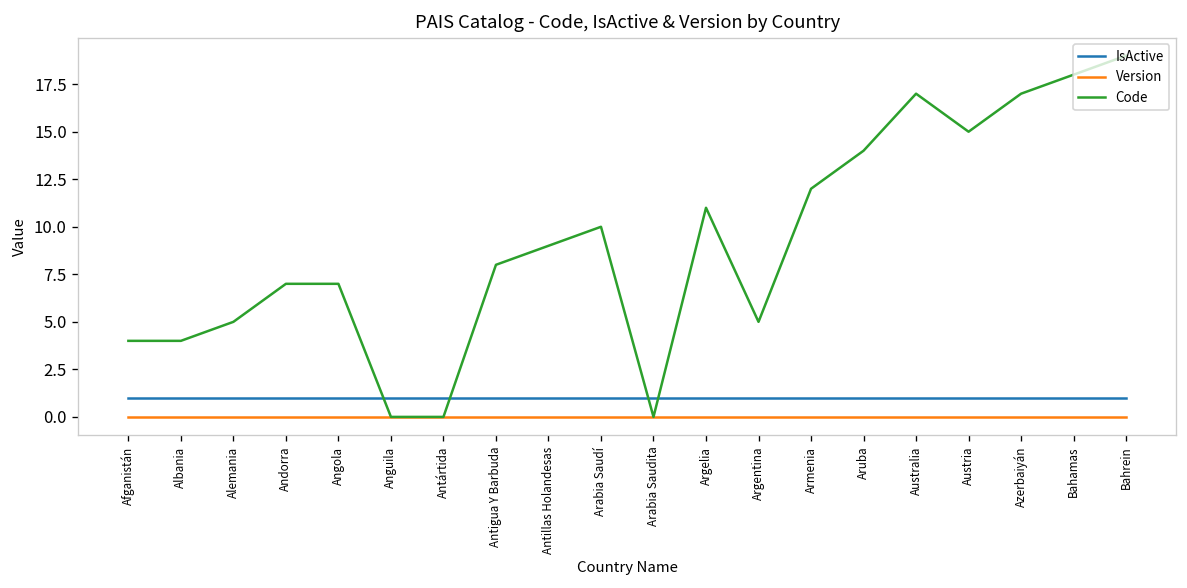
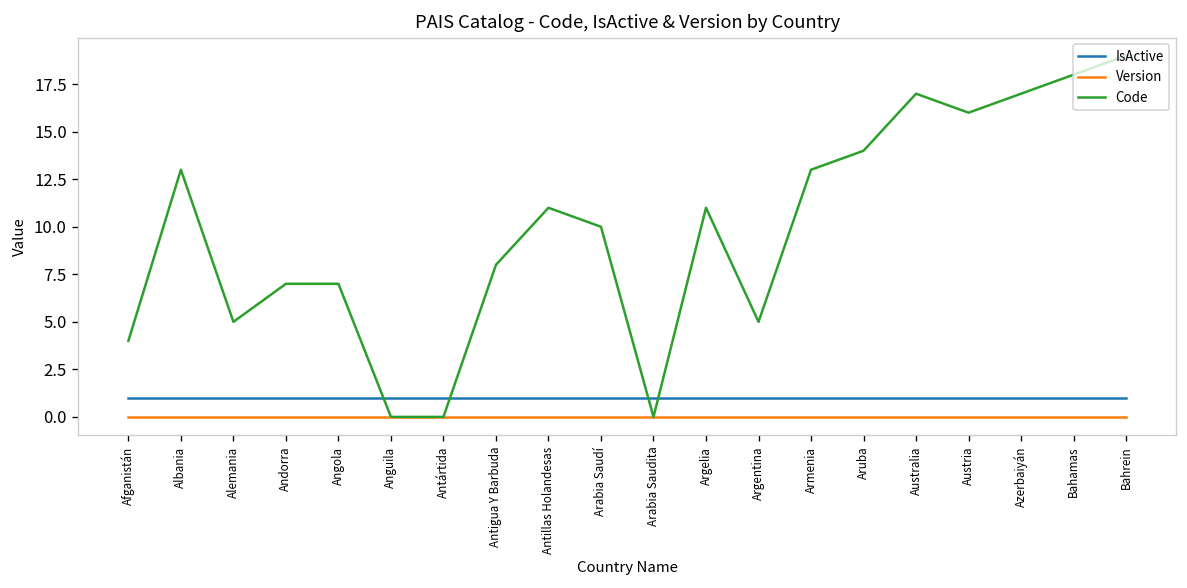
Code, Albania: 4 -> 13
Code, Antillas Holandesas: 9 -> 11
Code, Armenia: 12 -> 13
Code, Austria: 15 -> 16
